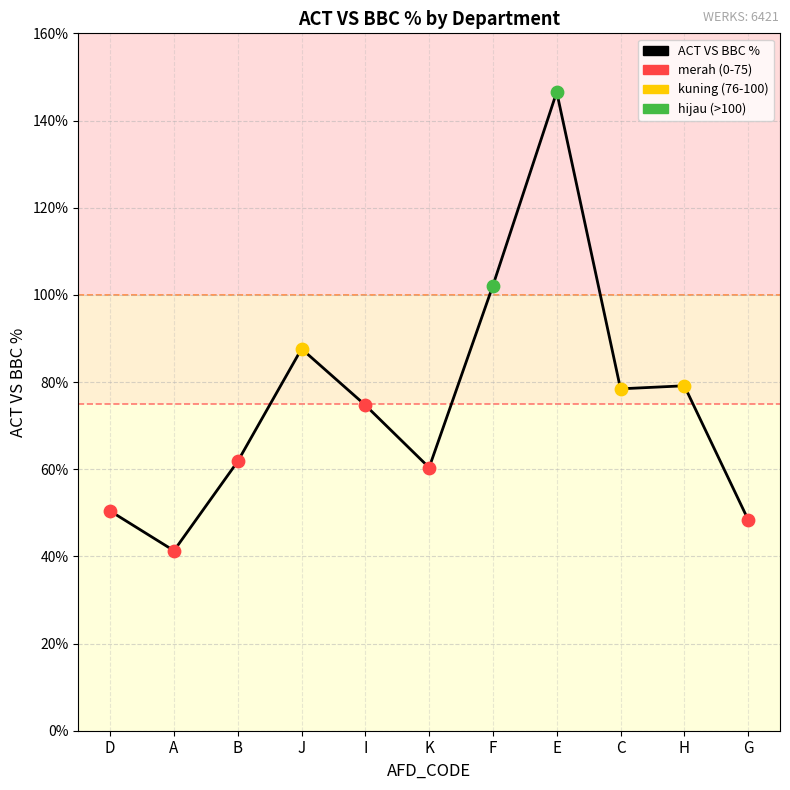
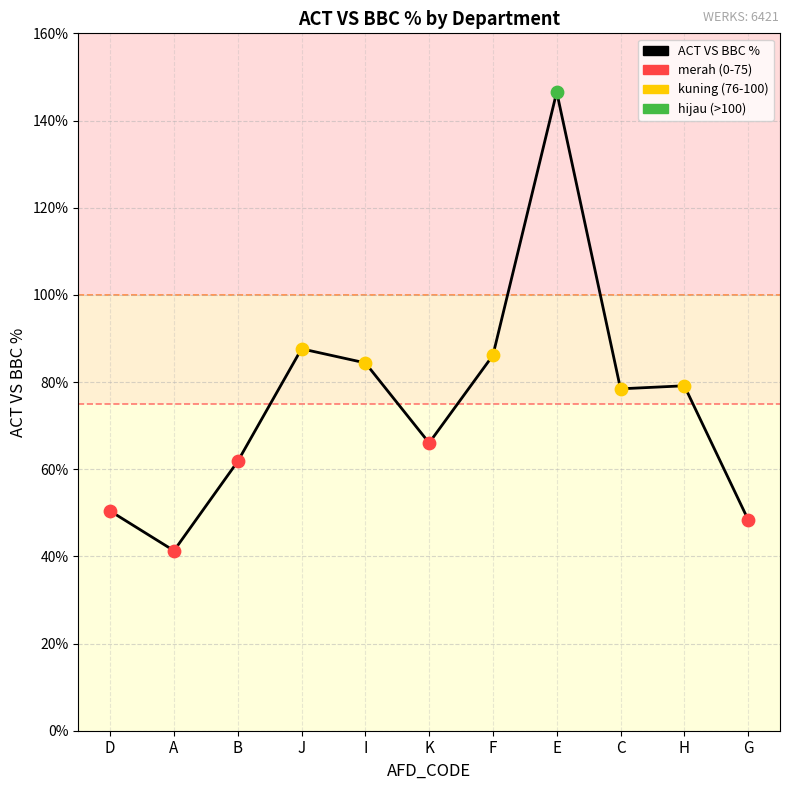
ACT VS BBC %, I: 75% -> 84%
ACT VS BBC %, K: 60% -> 66%
ACT VS BBC %, F: 102% -> 86%
